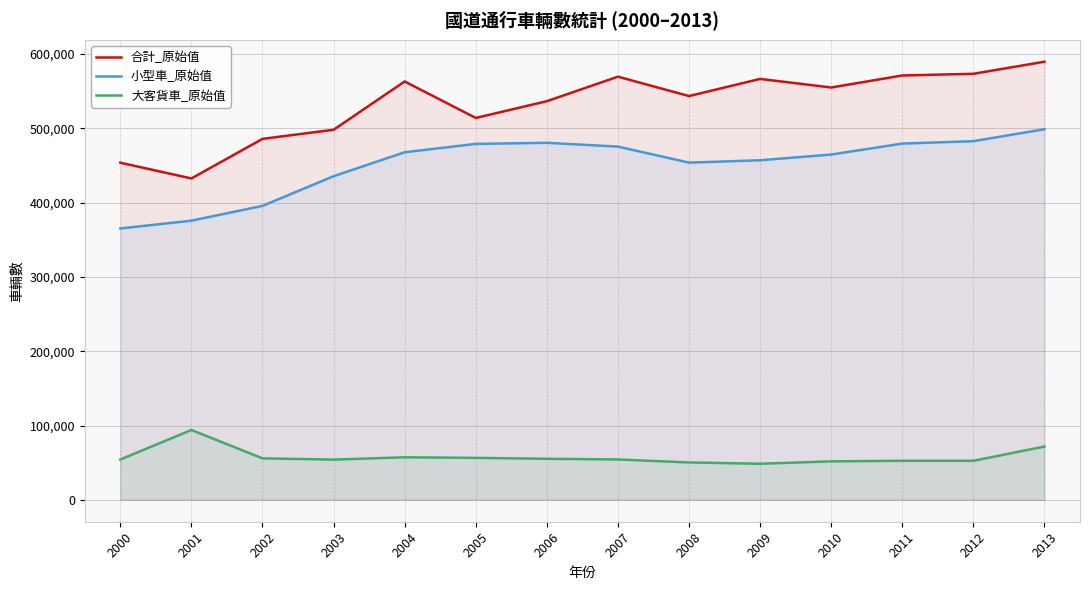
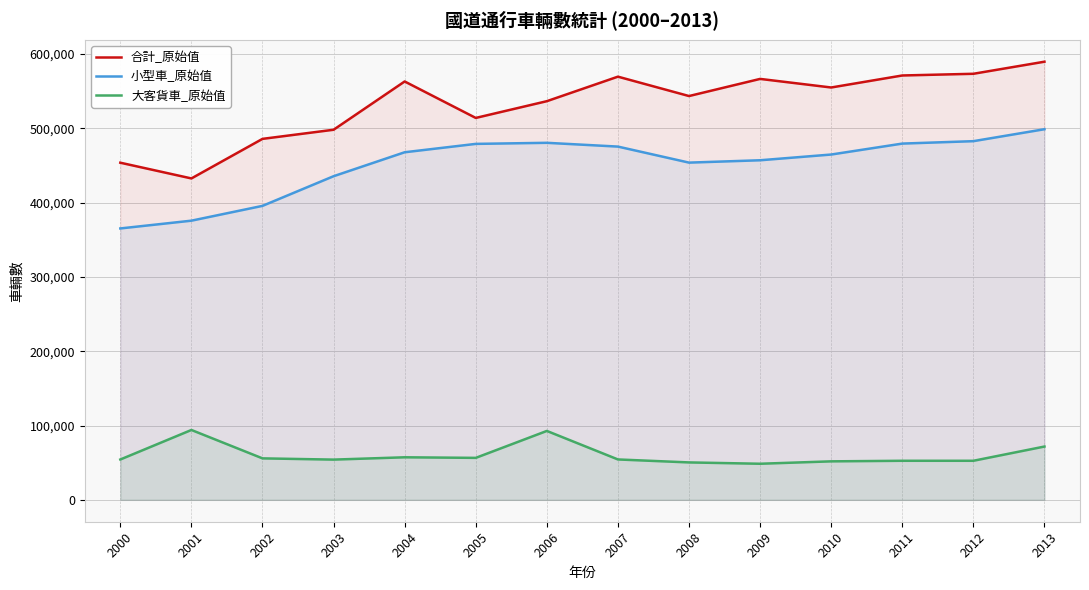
大客貨車_原始值, 2006: 60,000 -> 90,000
